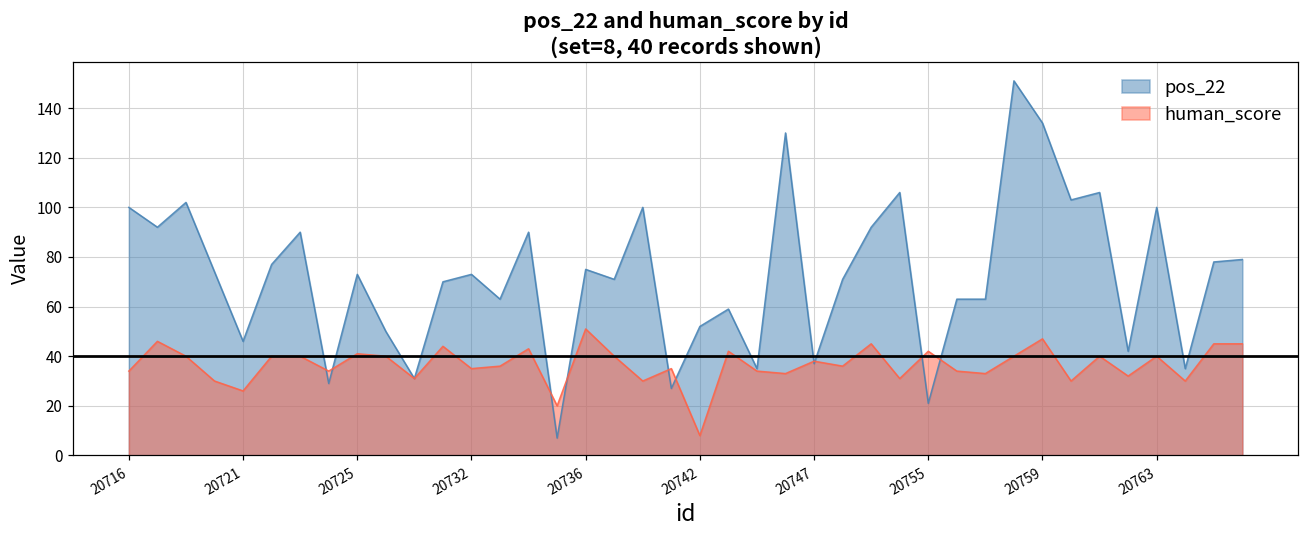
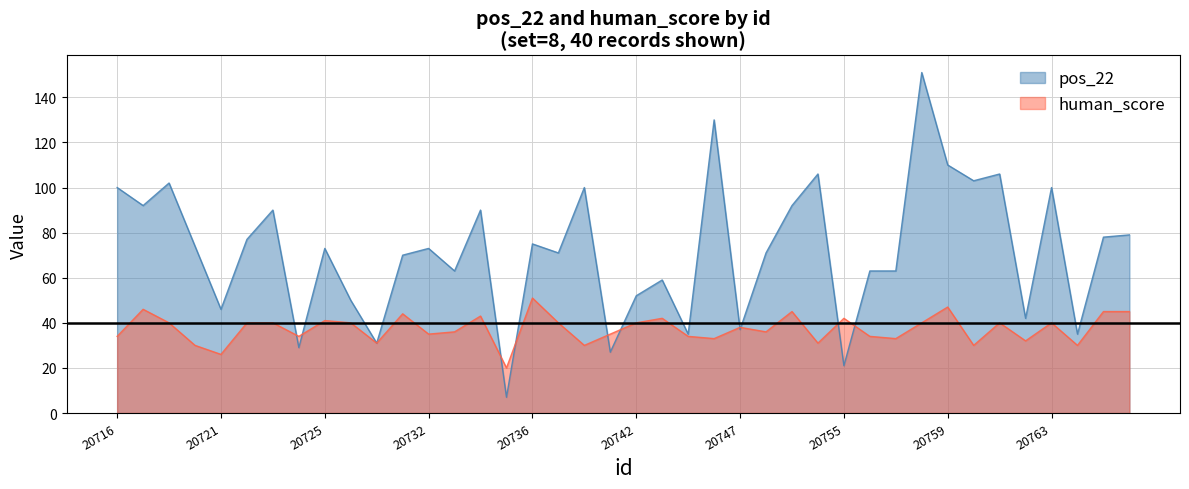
human_score, 20742: 8 -> 40
pos_22, 20759: 134 -> 110
